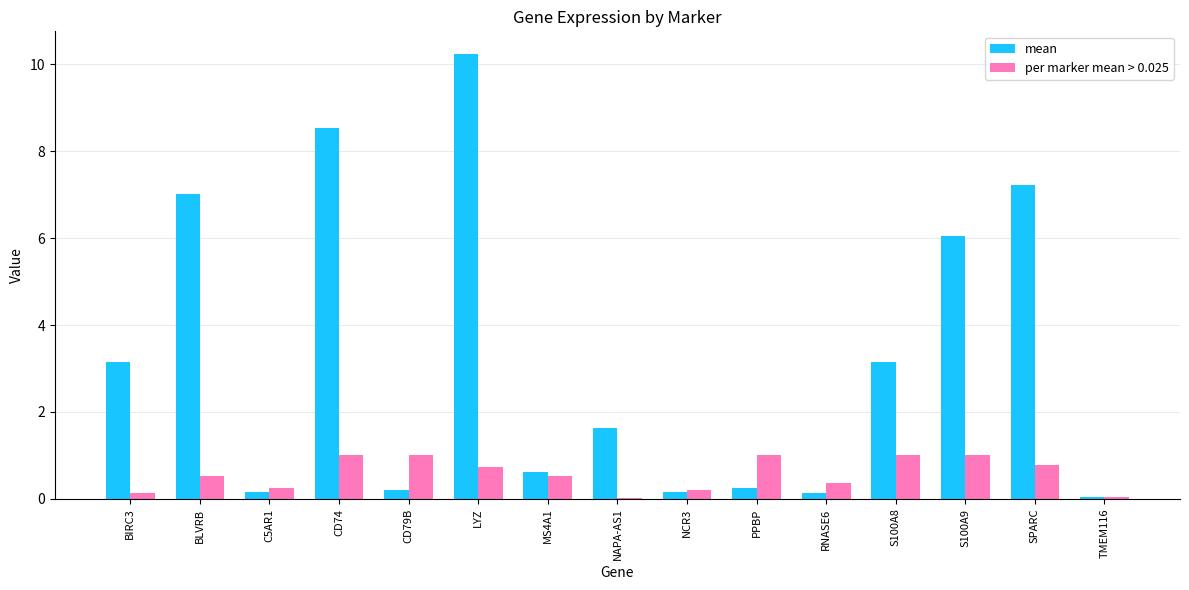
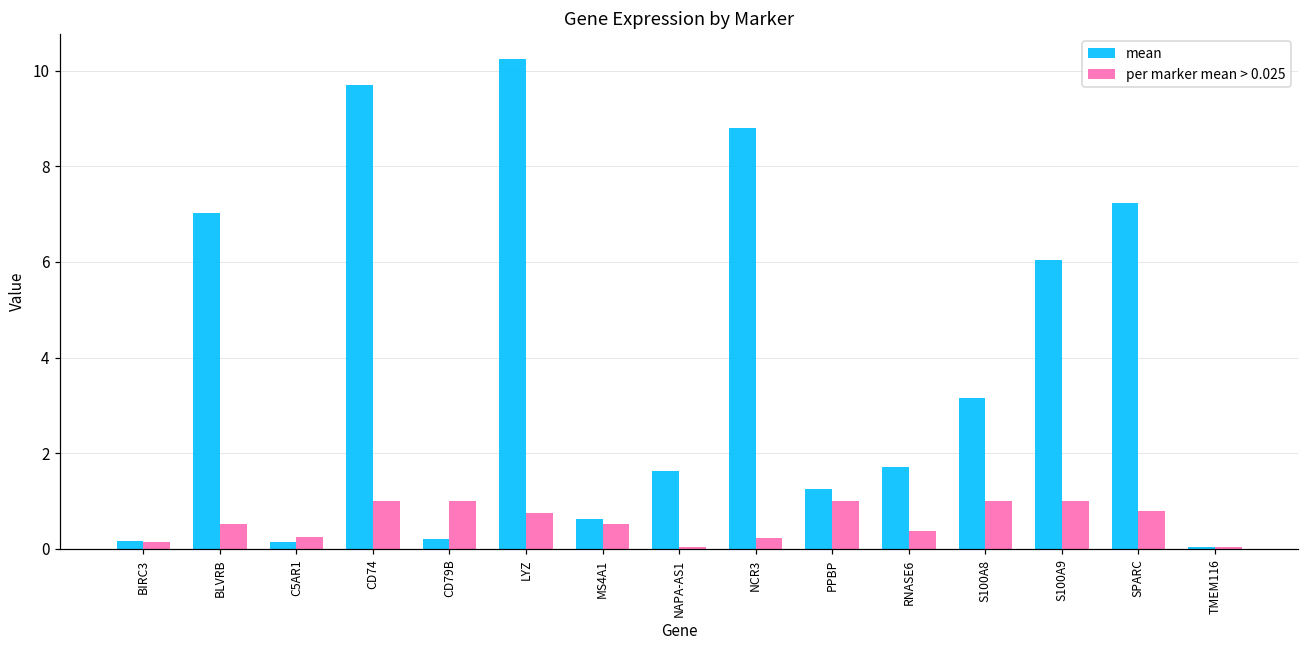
mean, BIRC3: 3.1 -> 0.2
mean, CD74: 8.5 -> 9.7
mean, NCR3: 0.1 -> 8.8
mean, PPBP: 0.2 -> 1.3
mean, RNASE6: 0.1 -> 1.7
